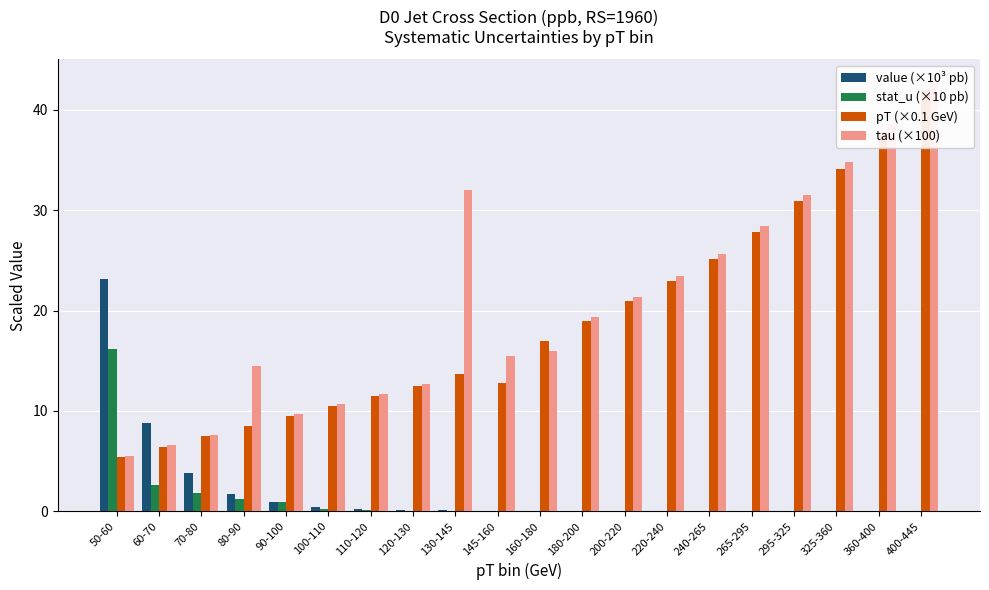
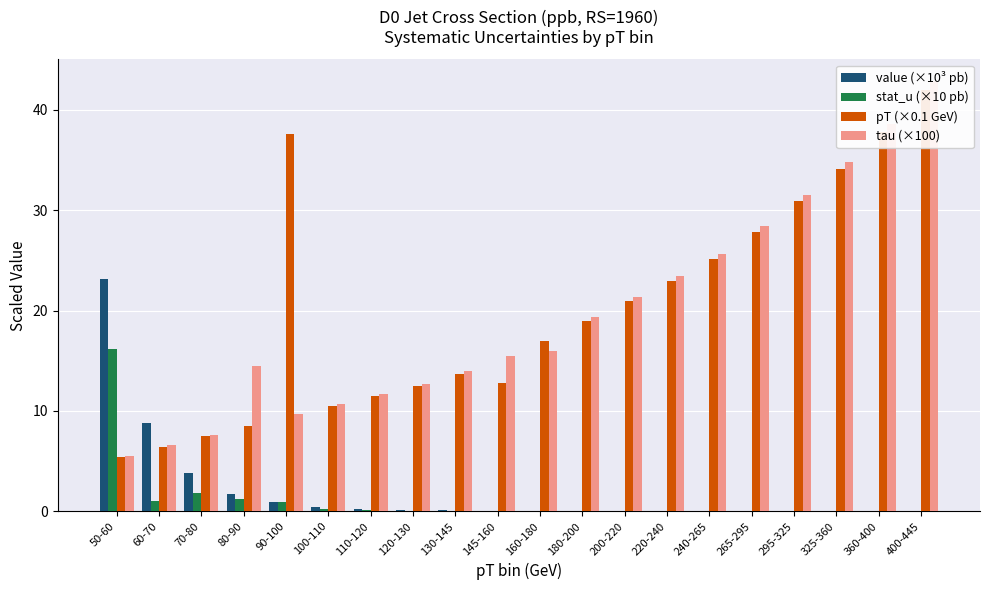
stat_u (×10 pb), 60-70: 2.6 -> 1.0
pT (×0.1 GeV), 90-100: 9.5 -> 37.6
tau (×100), 130-145: 32.0 -> 14.0
